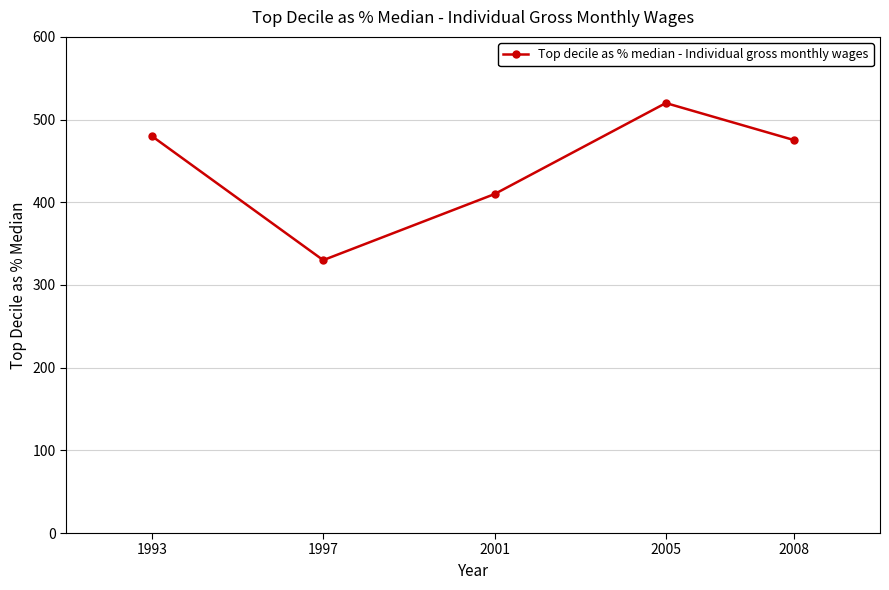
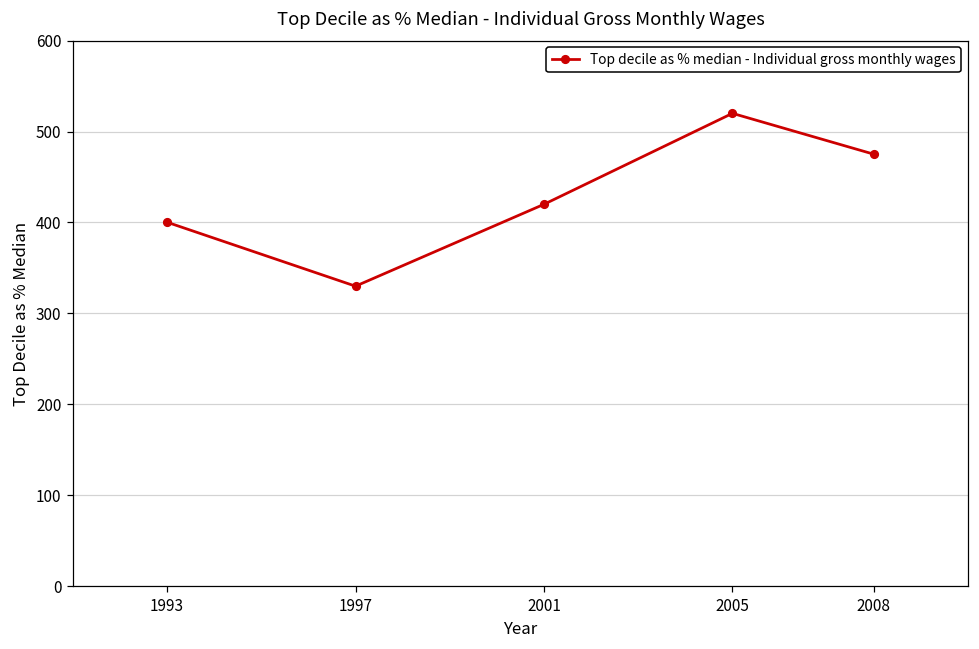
1993: 480 -> 400
2001: 410 -> 420
